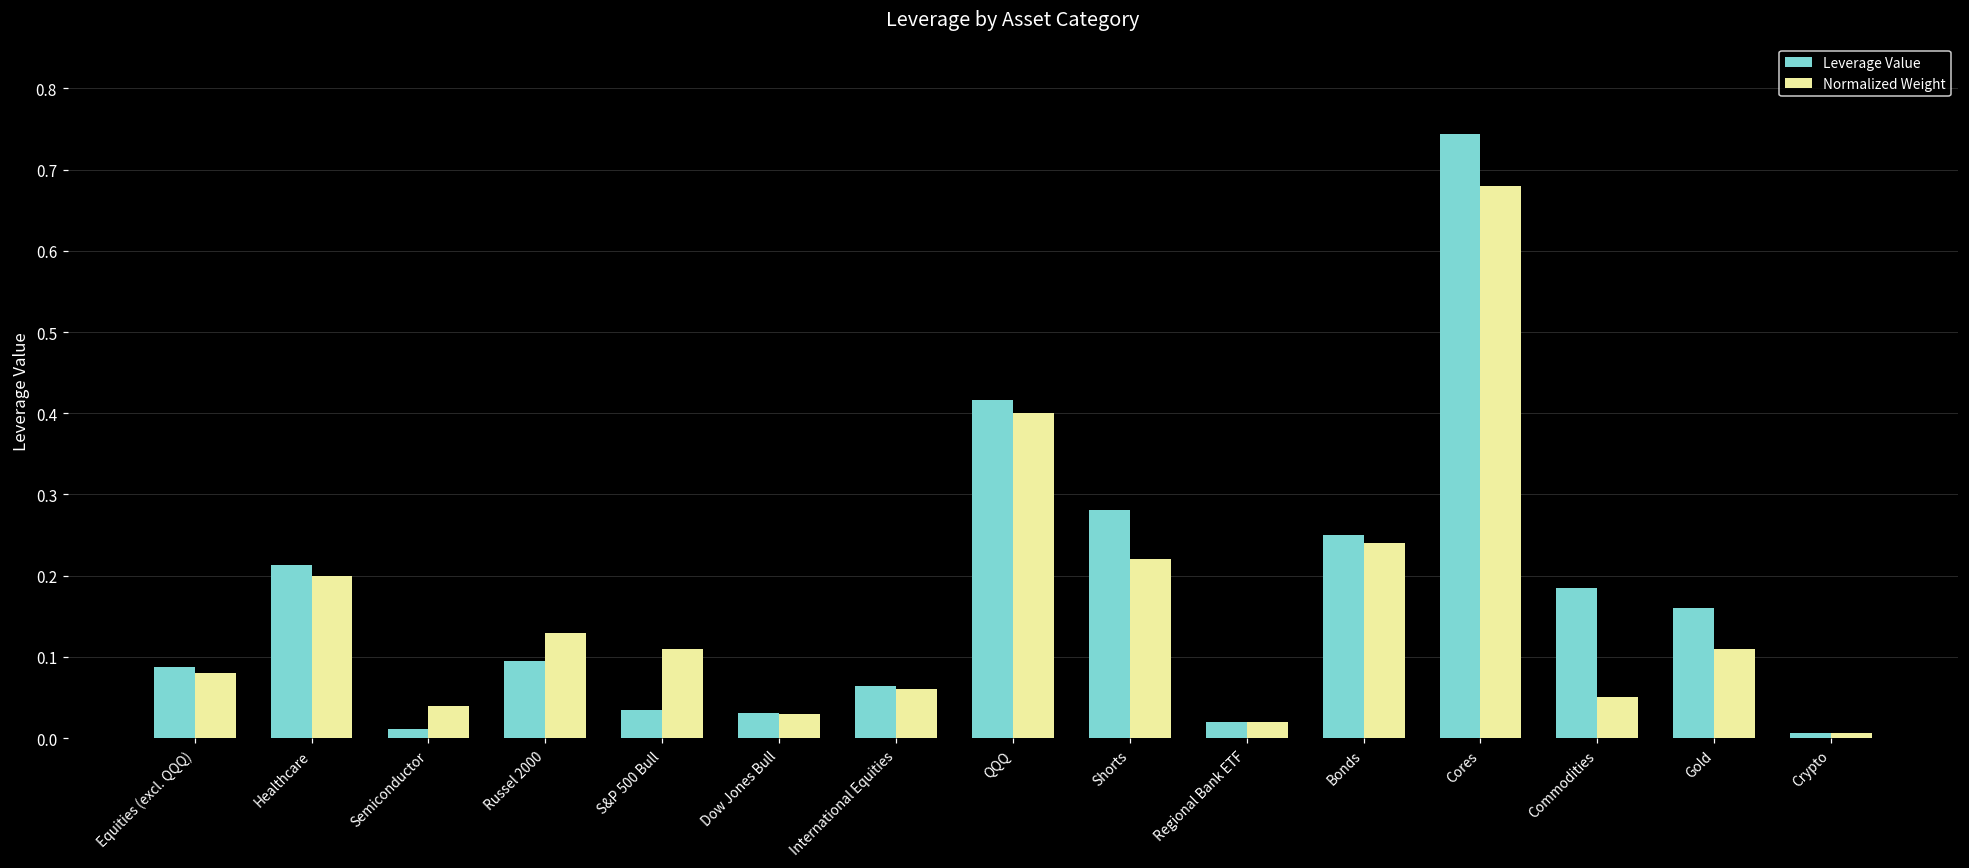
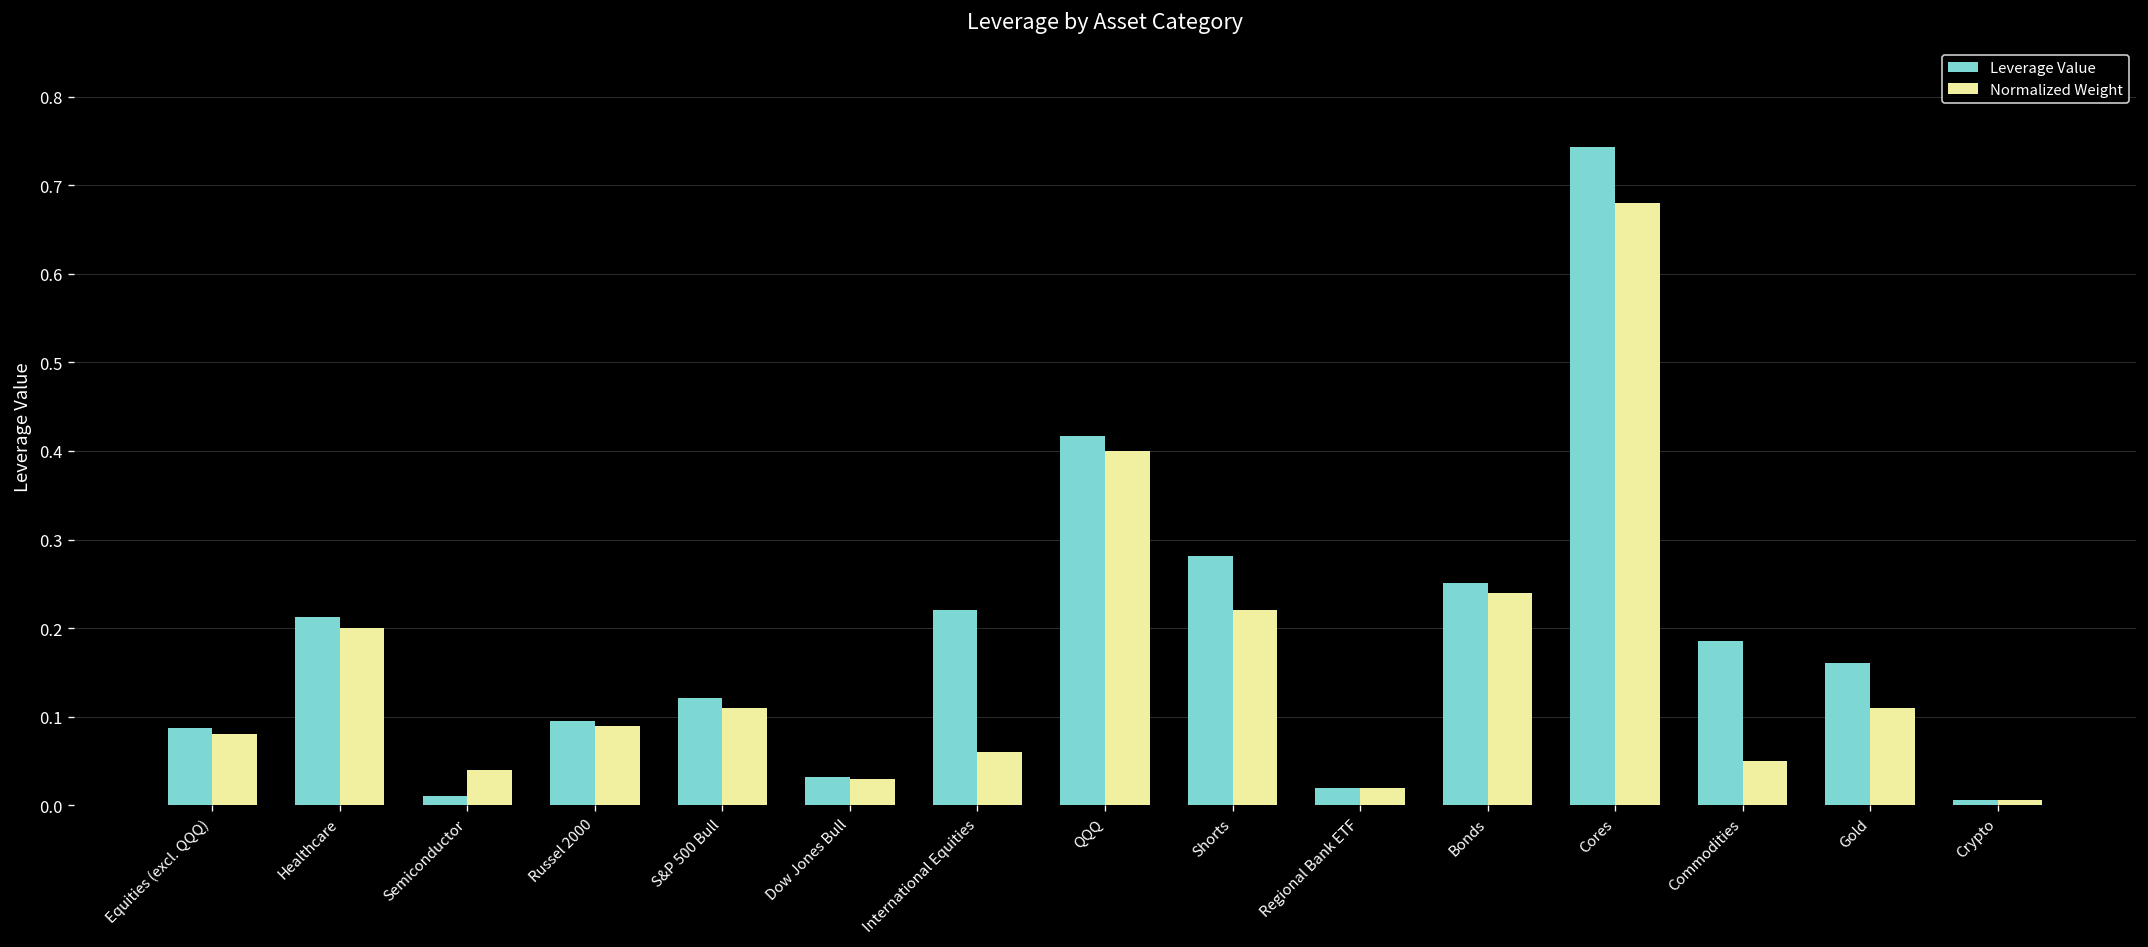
Normalized Weight, Russel 2000: 0.13 -> 0.09
Leverage Value, S&P 500 Bull: 0.03 -> 0.12
Leverage Value, International Equities: 0.06 -> 0.22
